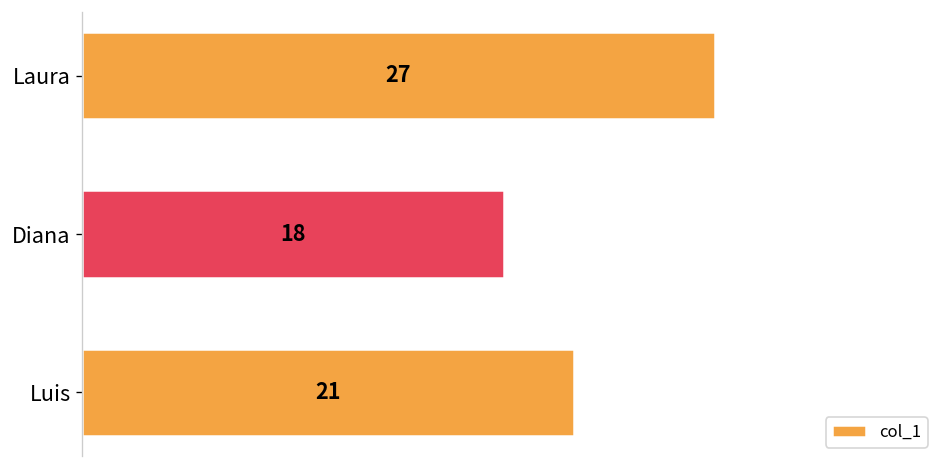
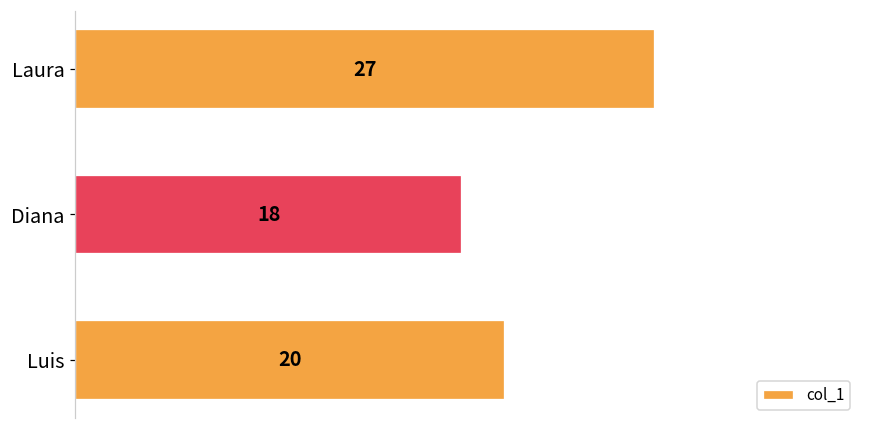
Luis: 21 -> 20
